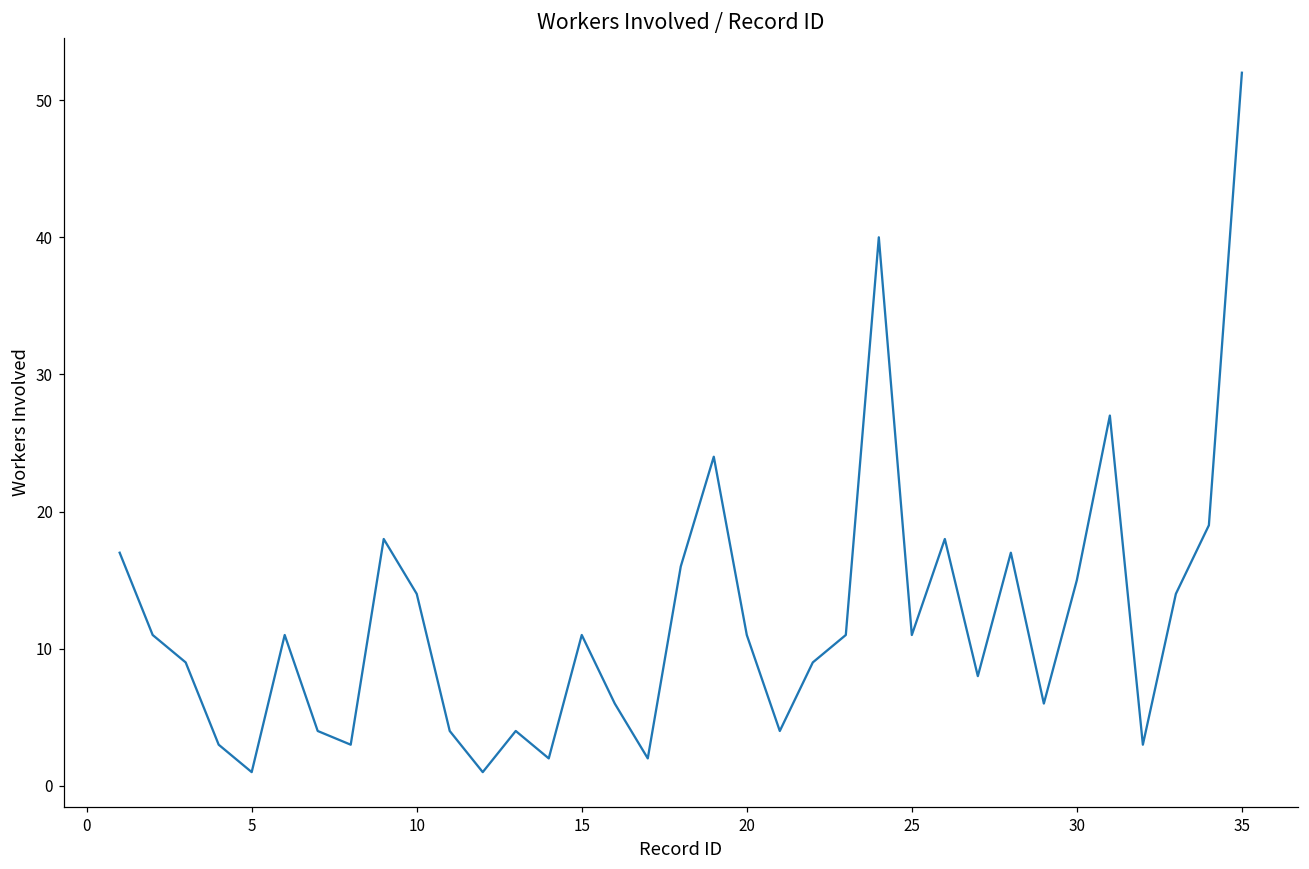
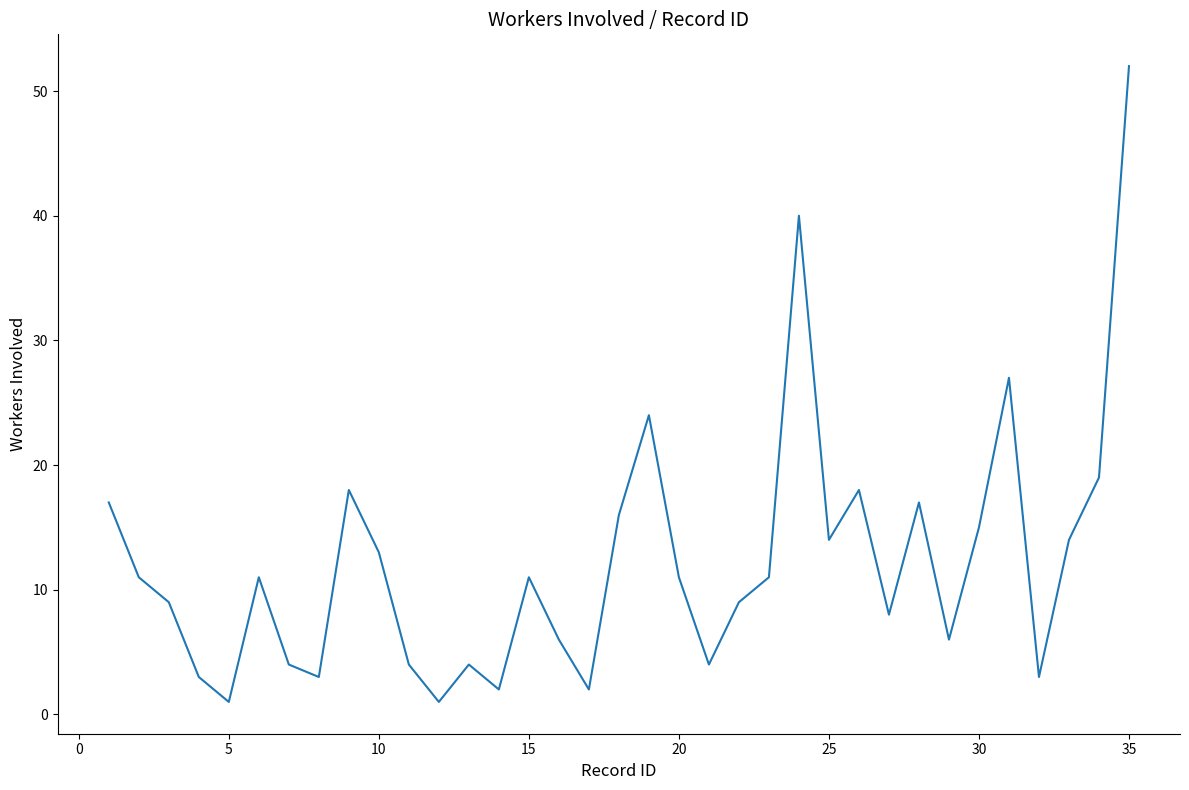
10: 14 -> 13
25: 11 -> 14
